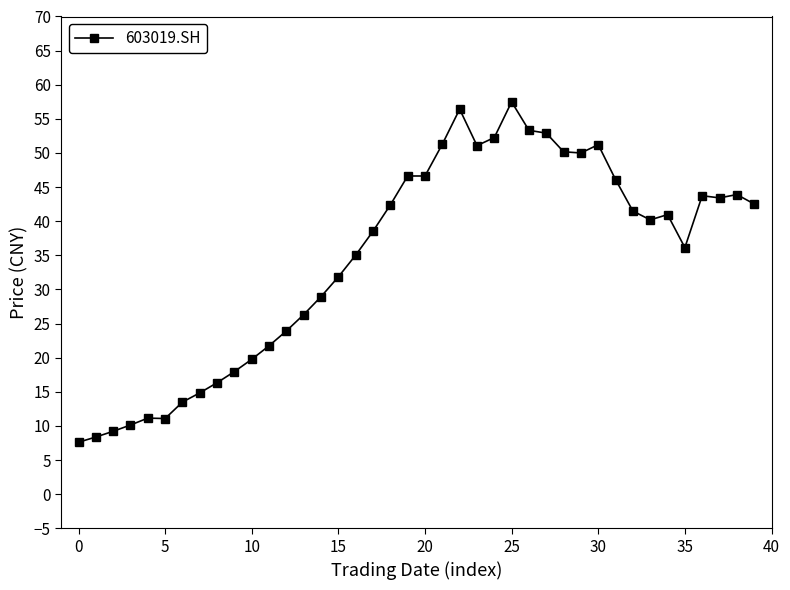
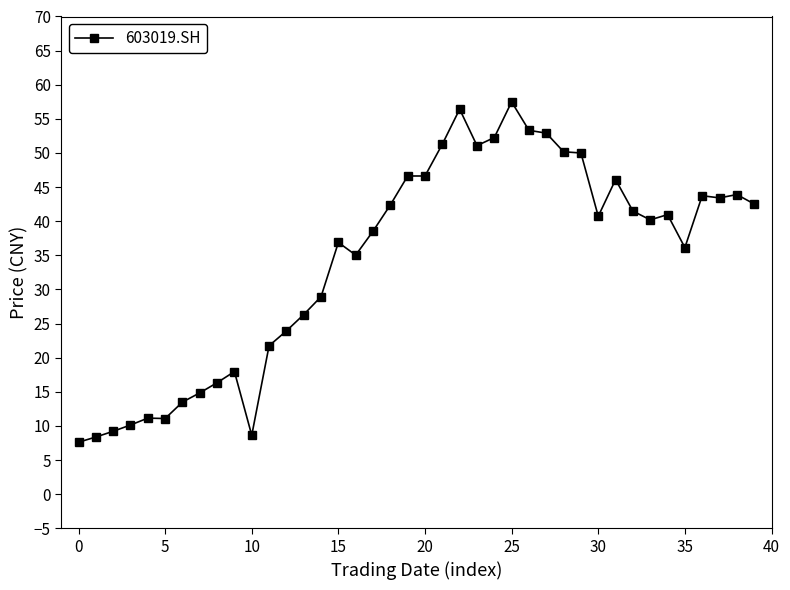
10: 20 -> 9
15: 32 -> 37
30: 51 -> 41
